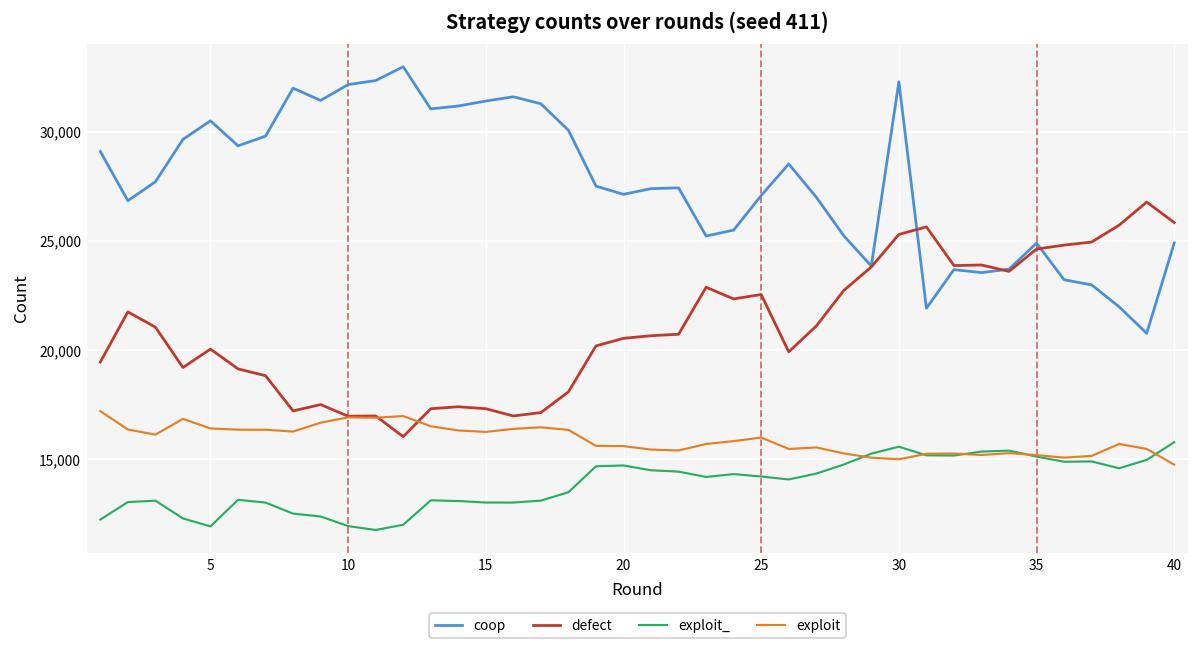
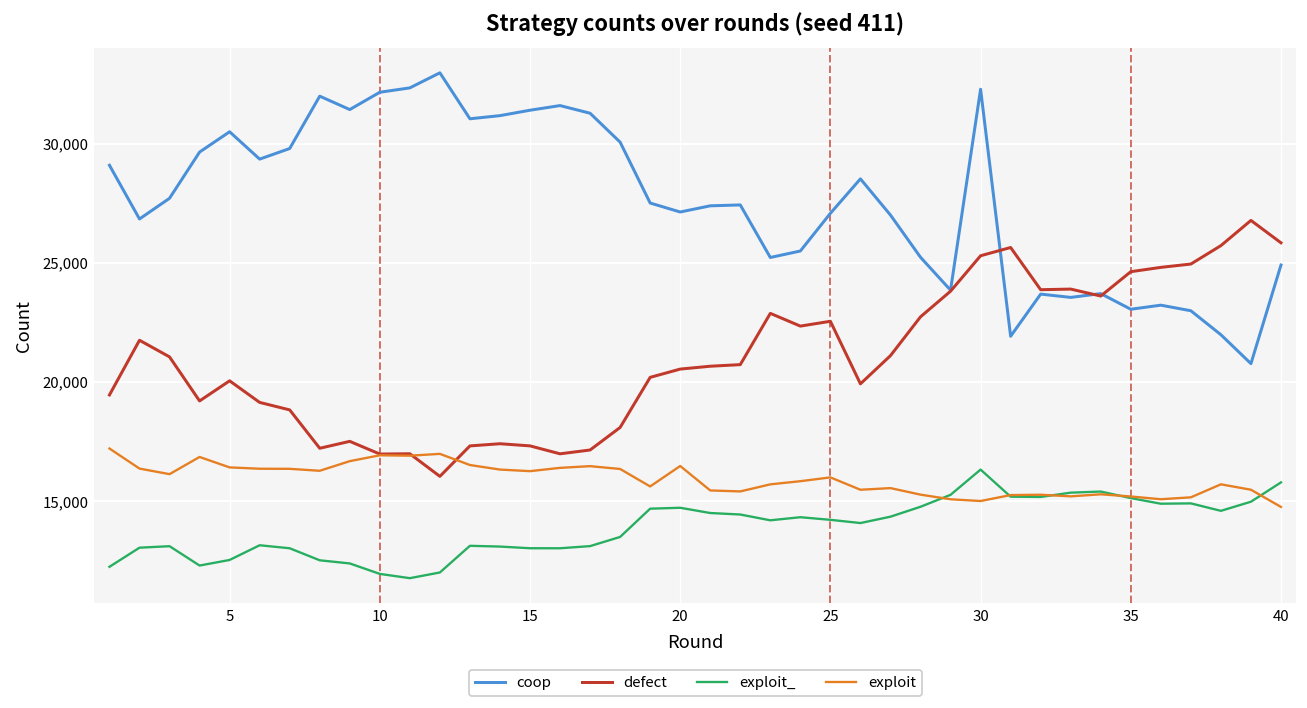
exploit_, 5: 11,900 -> 12,500
exploit, 20: 15,600 -> 16,500
exploit_, 30: 15,600 -> 16,300
coop, 35: 24,900 -> 23,100
